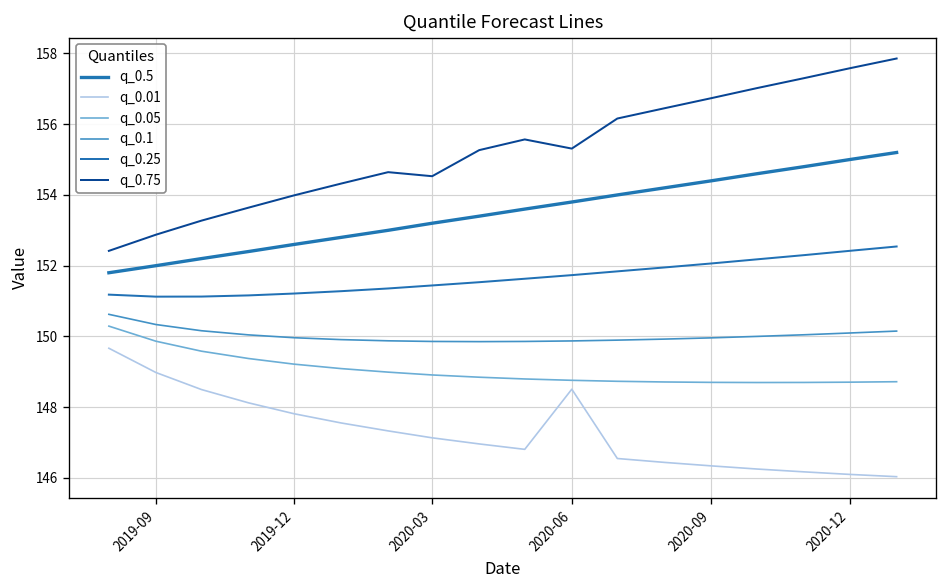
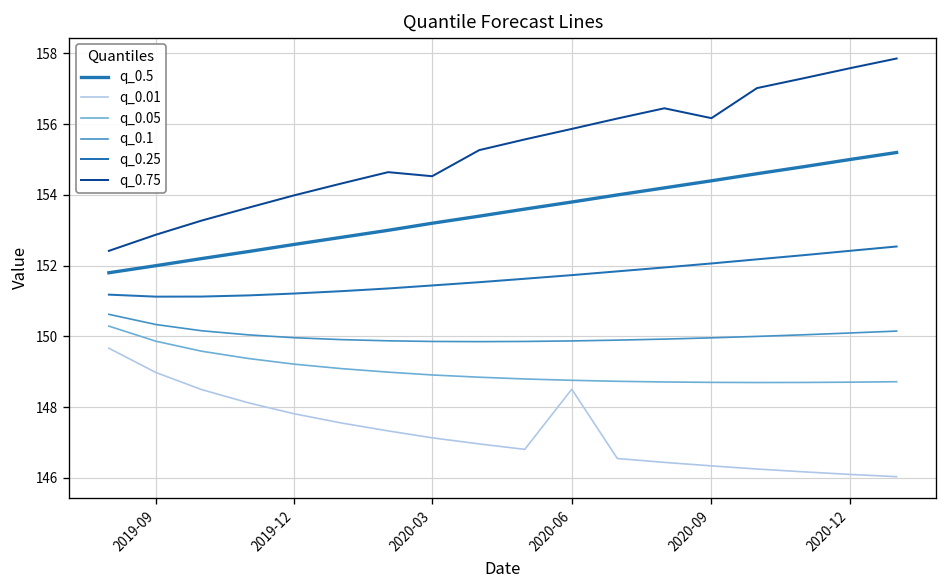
q_0.75, 2020-06: 155.3 -> 155.9
q_0.75, 2020-09: 156.7 -> 156.2
